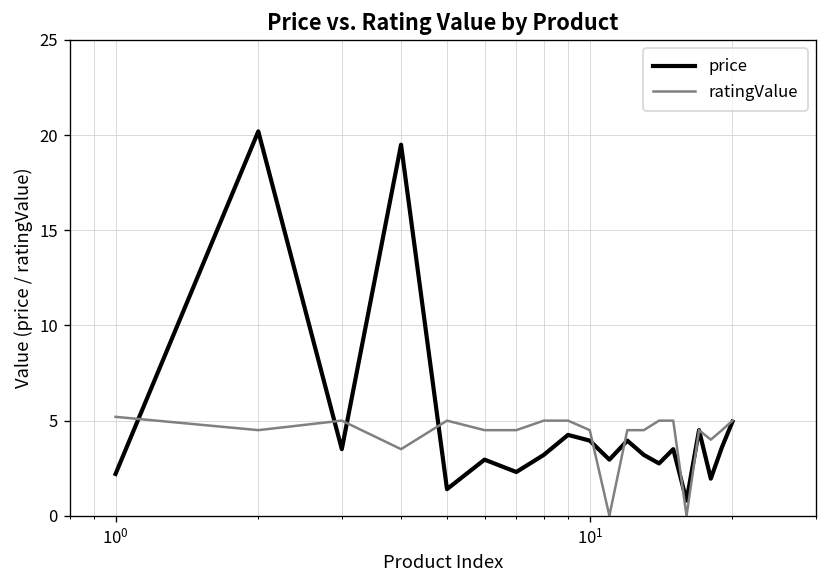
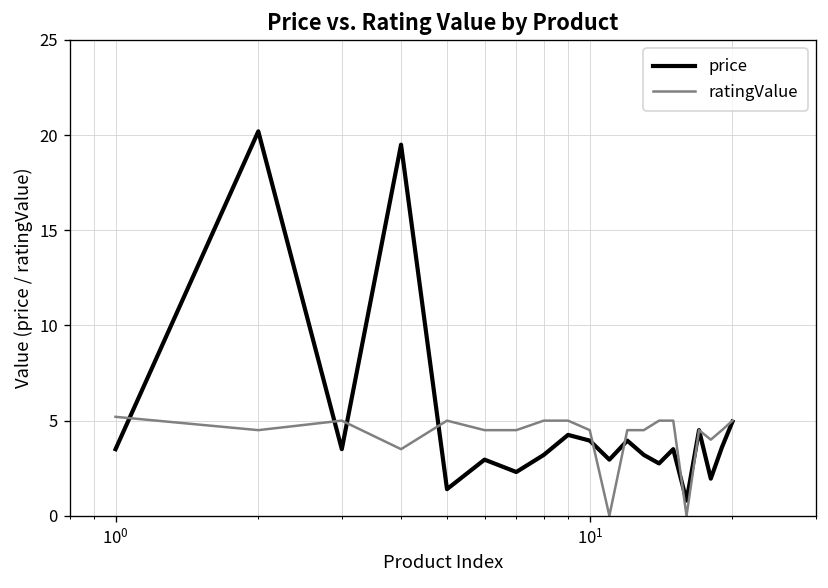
price, 10^0: 2.2 -> 3.5
